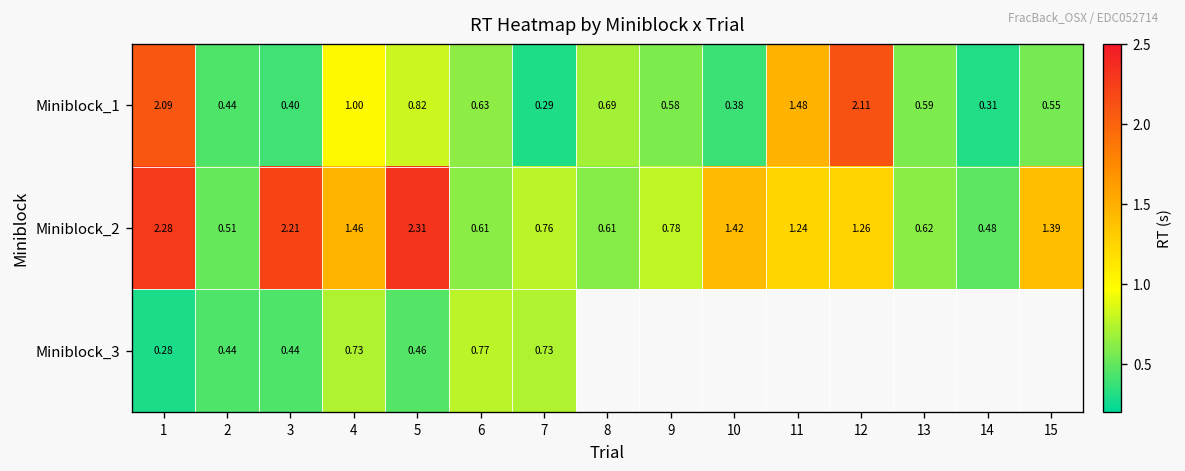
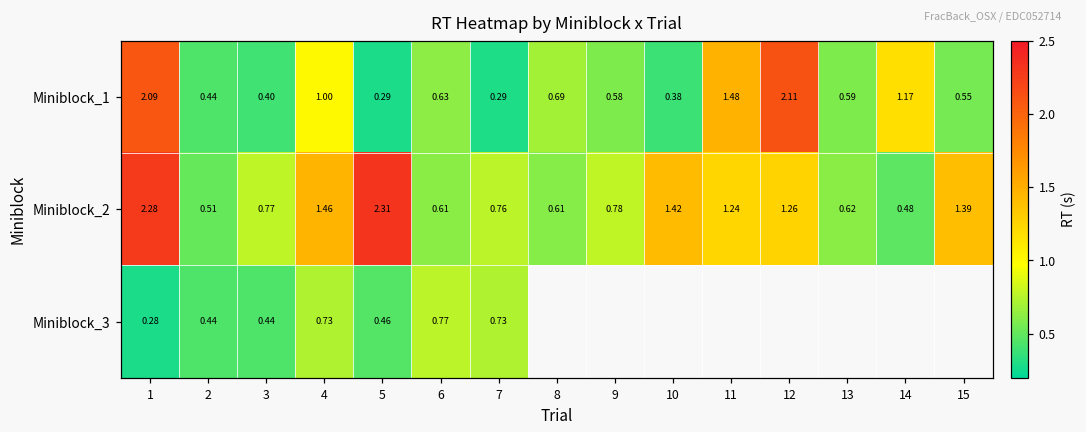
Miniblock_1, 5: 0.82 -> 0.29
Miniblock_1, 14: 0.31 -> 1.17
Miniblock_2, 3: 2.21 -> 0.77
